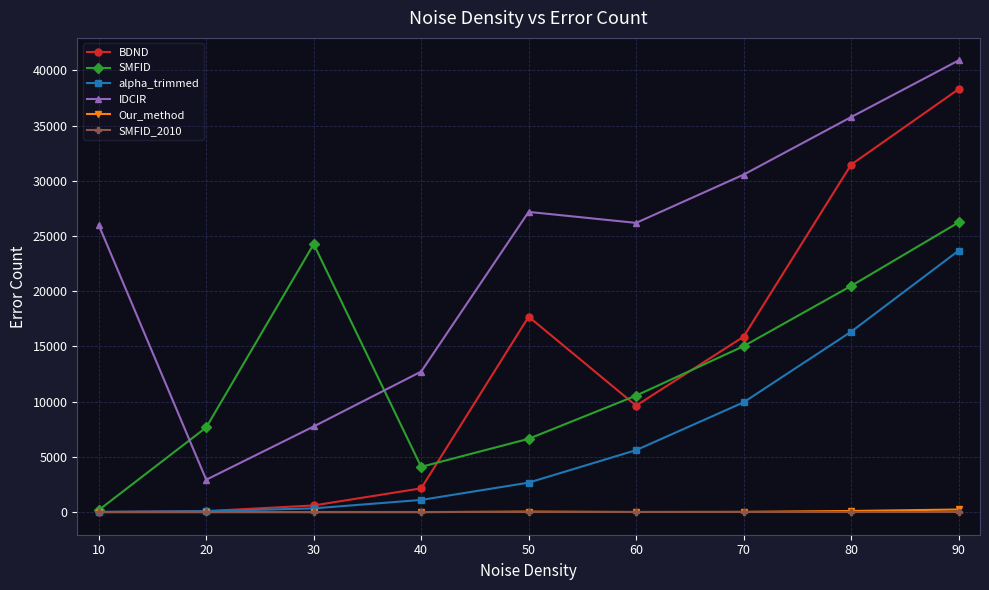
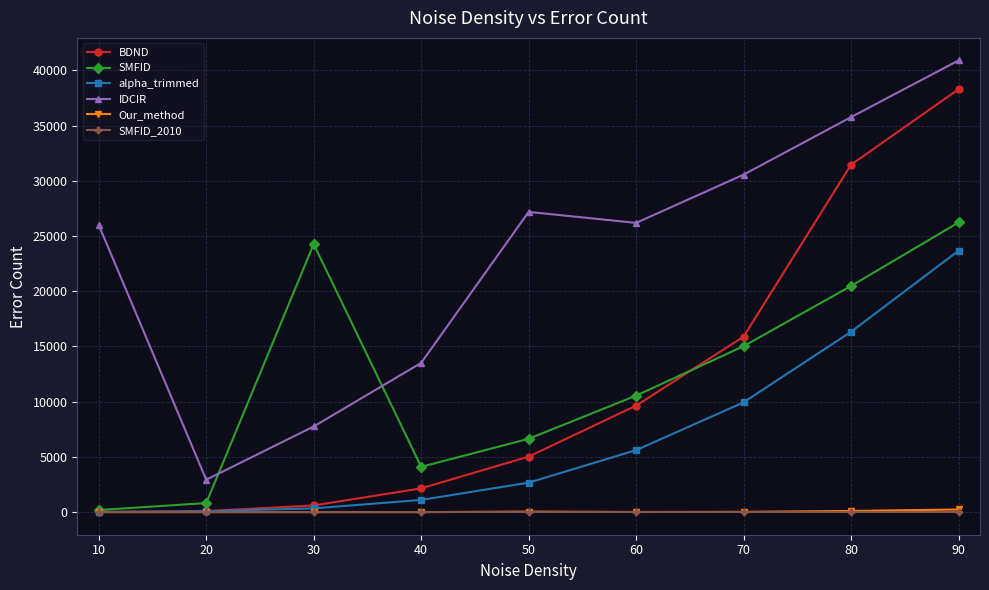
SMFID, 20: 7700 -> 800
IDCIR, 40: 12700 -> 13500
BDND, 50: 17700 -> 5000
